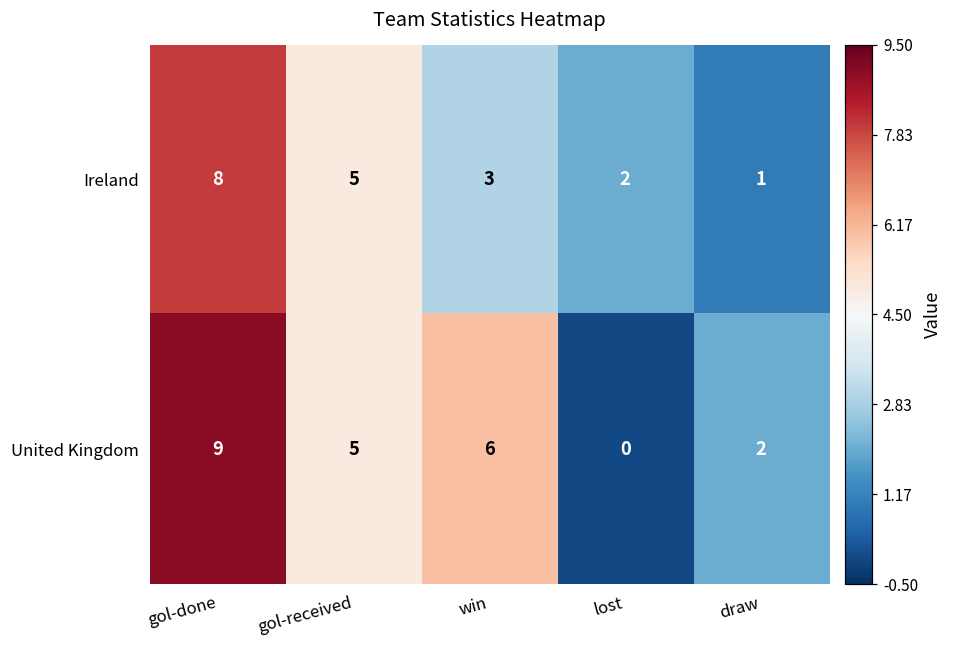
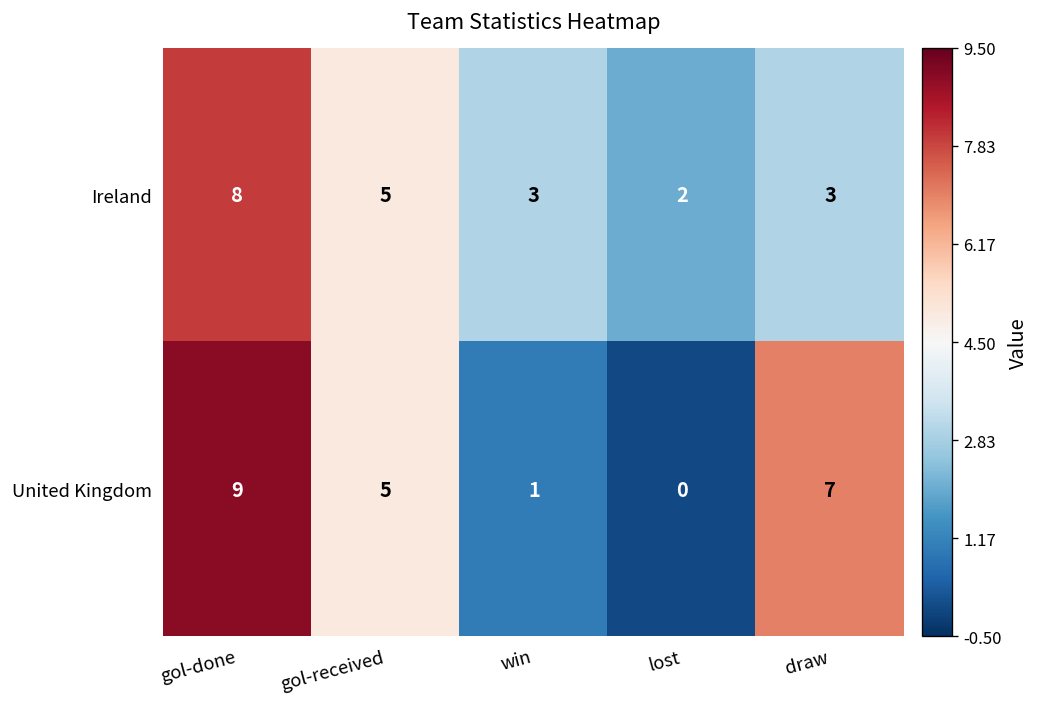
Ireland, draw: 1 -> 3
United Kingdom, win: 6 -> 1
United Kingdom, draw: 2 -> 7
